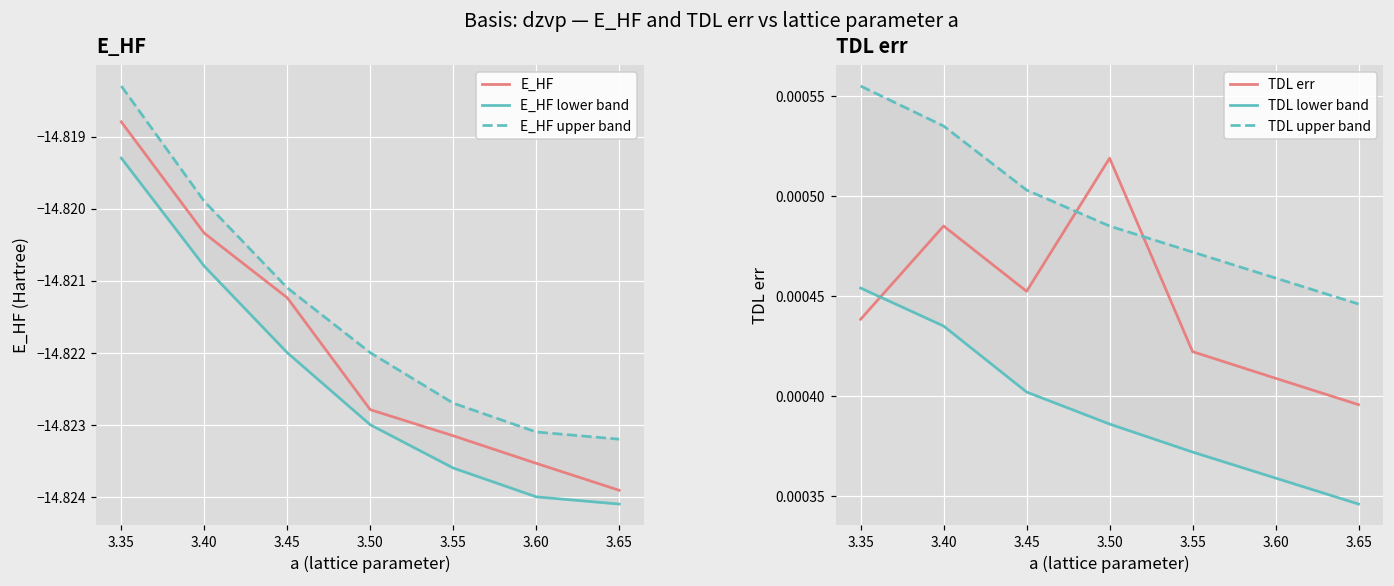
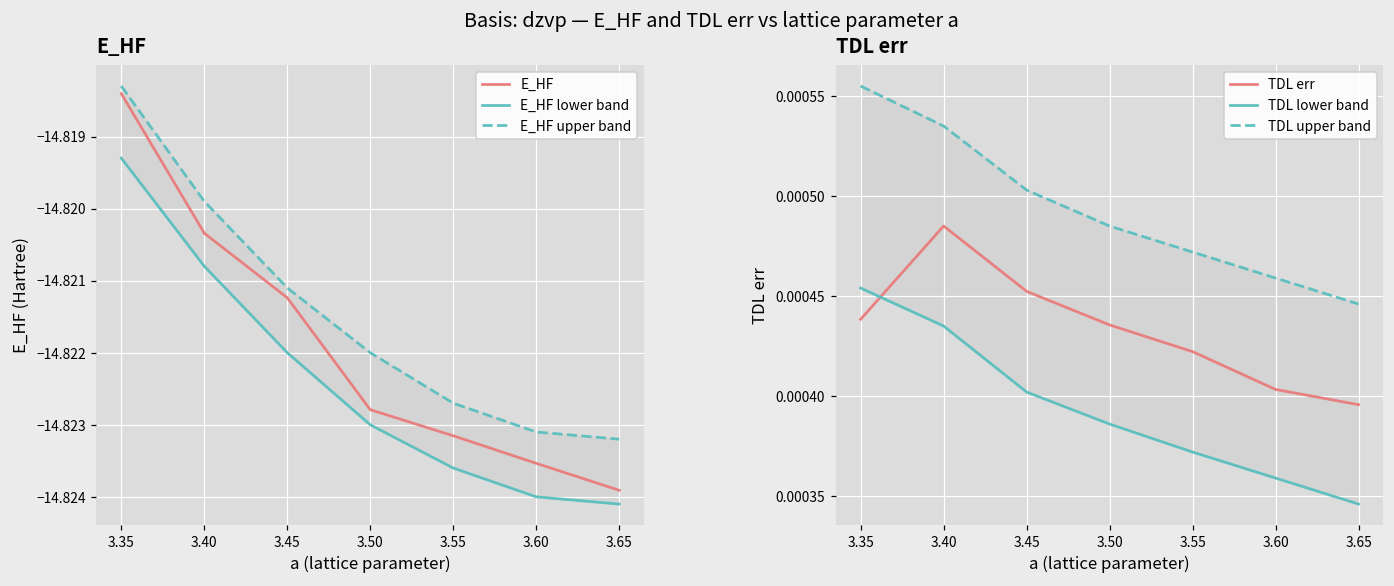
E_HF, E_HF, 3.35: -14.8188 -> -14.8184
TDL err, TDL err, 3.50: 0.000519 -> 0.000436
TDL err, TDL err, 3.60: 0.000409 -> 0.000403
